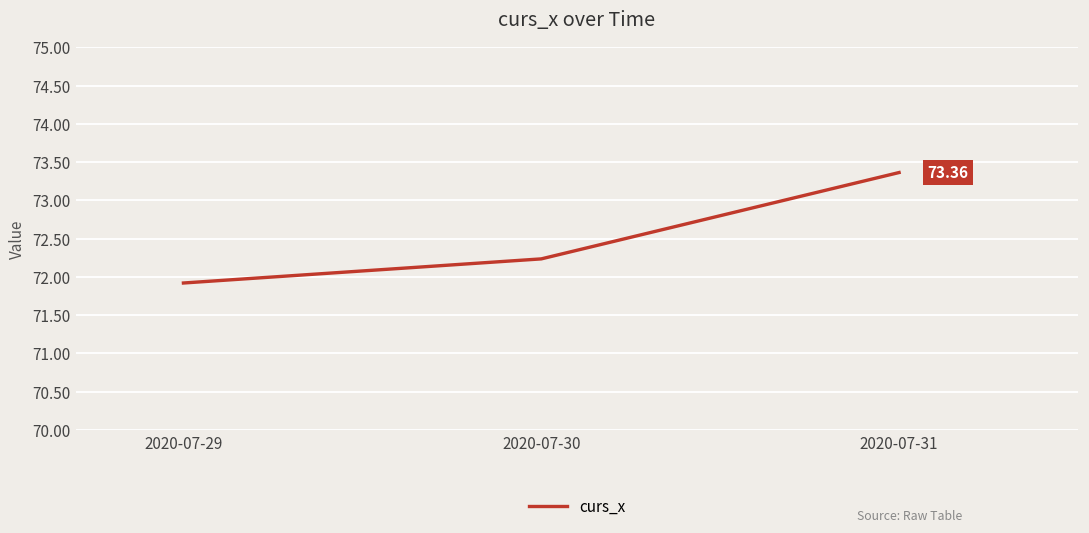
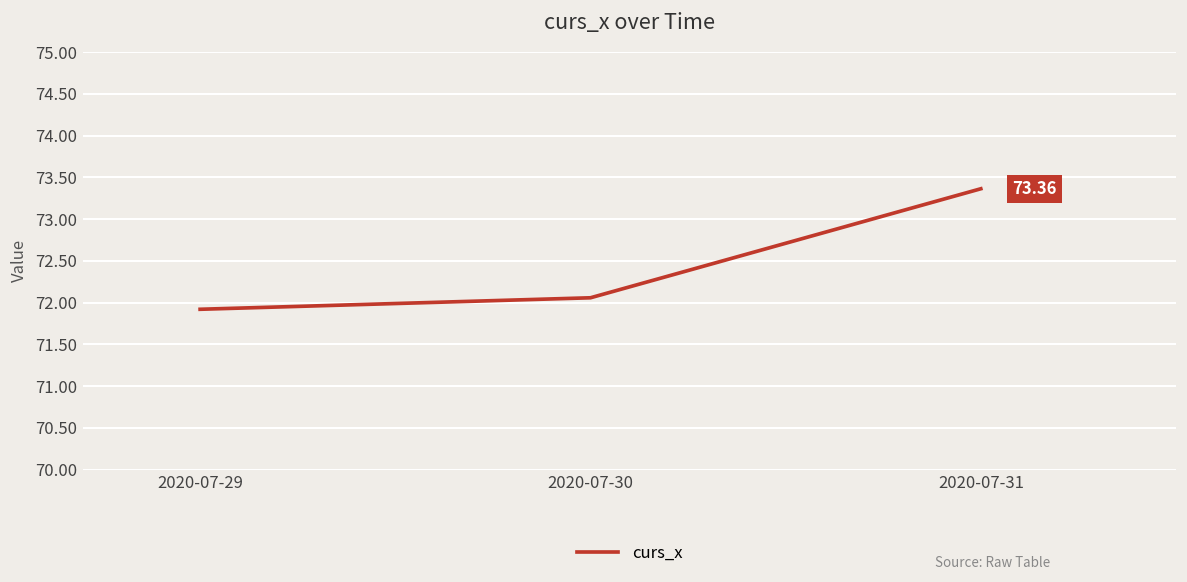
2020-07-30: 72.2 -> 72.1
